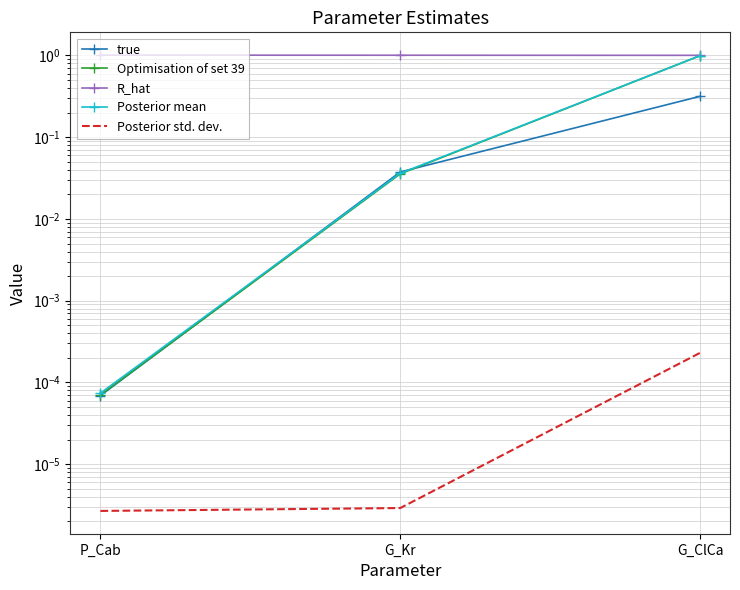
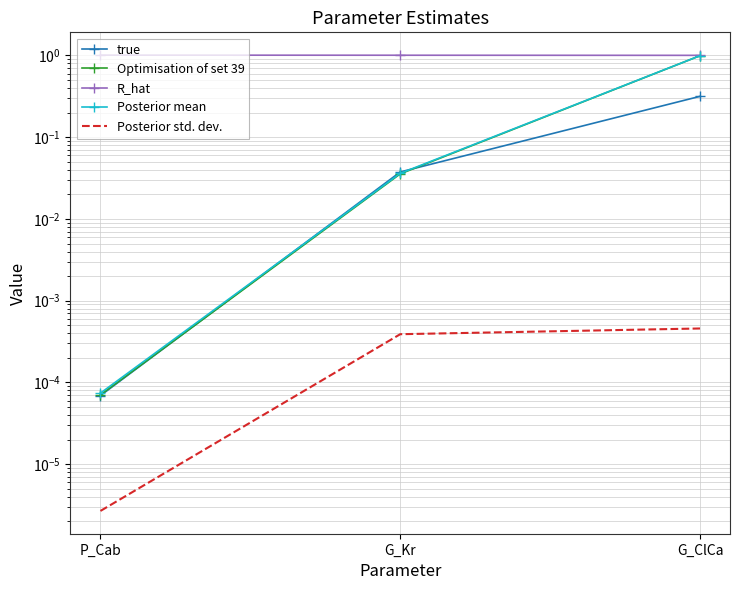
Posterior std. dev., G_Kr: 0.0000029 -> 0.0004
Posterior std. dev., G_ClCa: 0.00023 -> 0.0005
